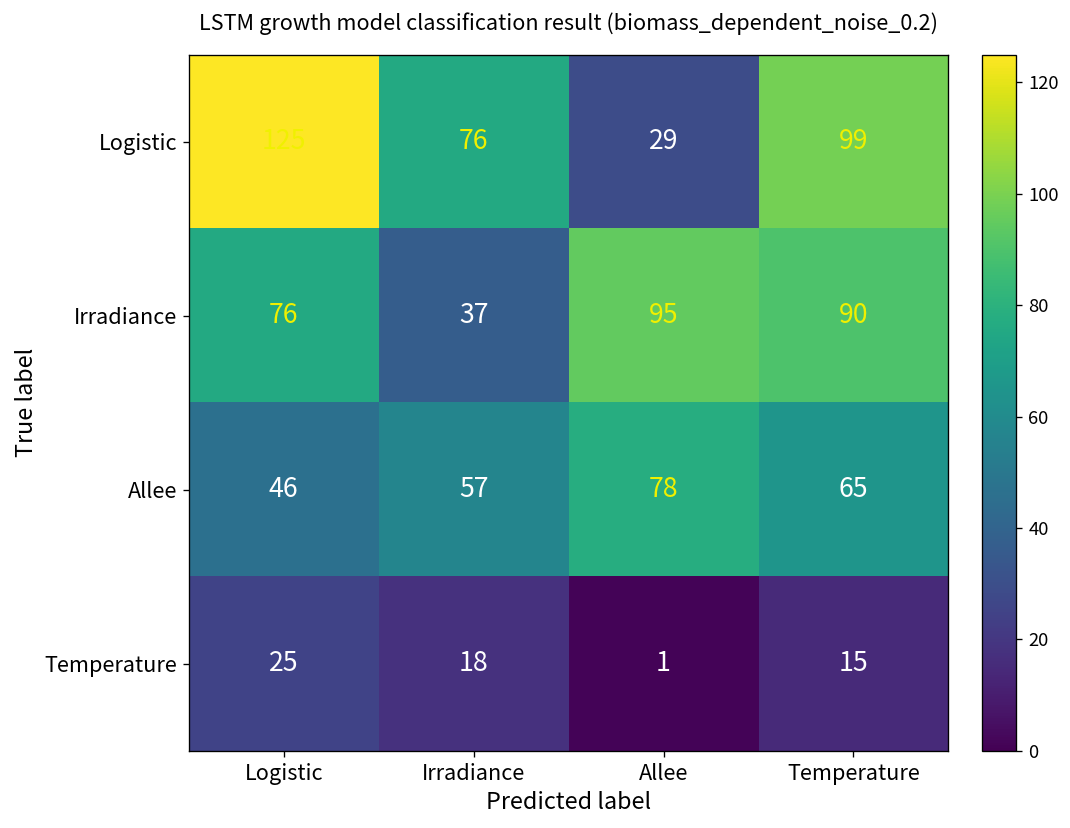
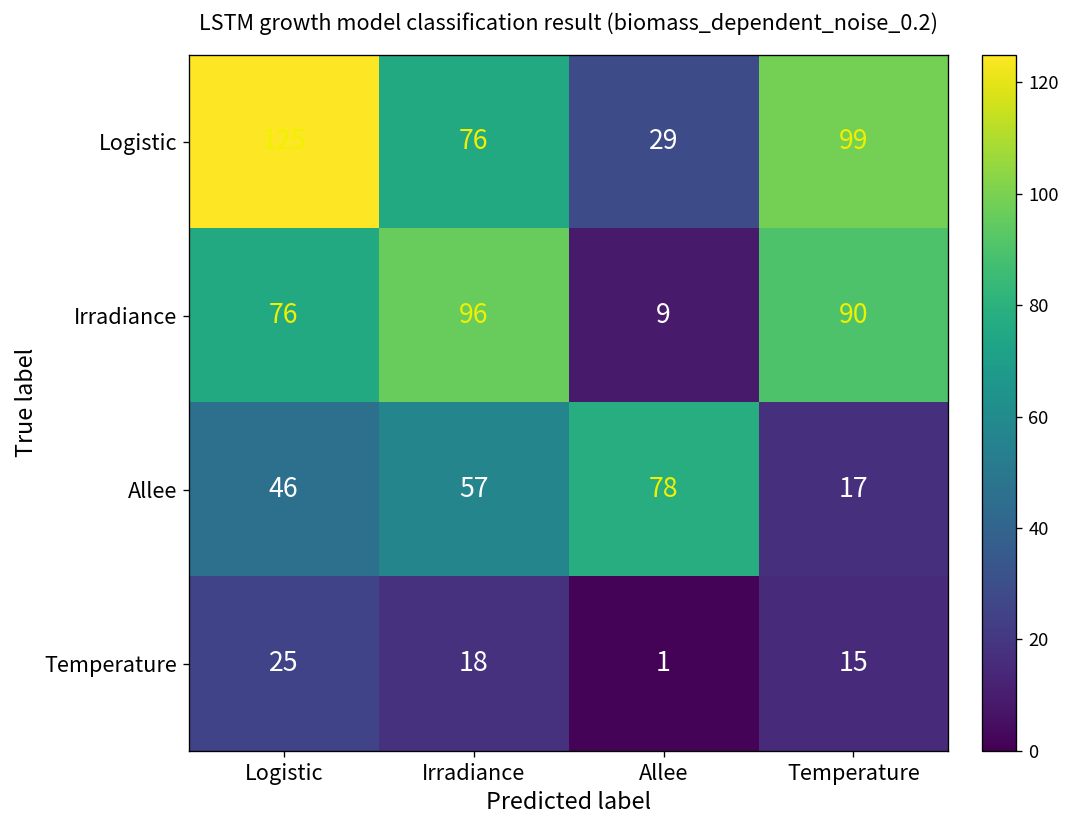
Irradiance, Irradiance: 37 -> 96
Irradiance, Allee: 95 -> 9
Allee, Temperature: 65 -> 17
